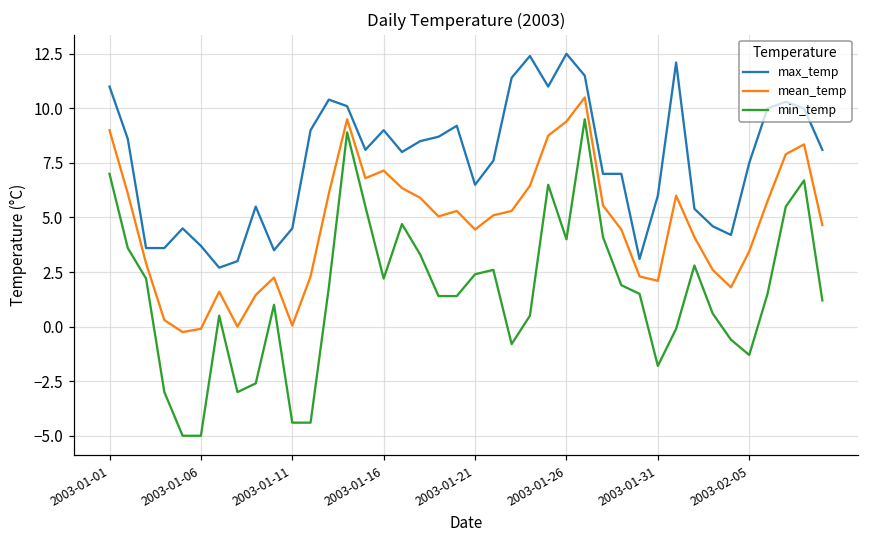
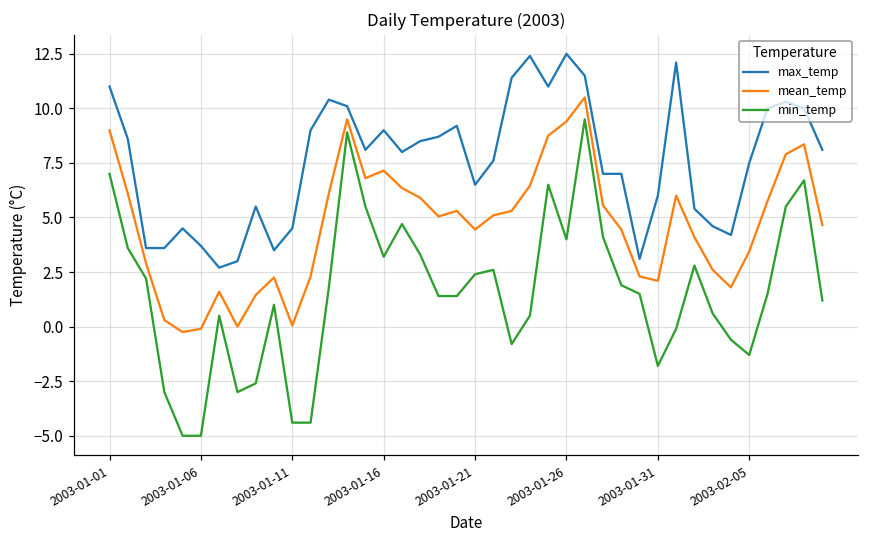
min_temp, 2003-01-16: 2.2 -> 3.2
